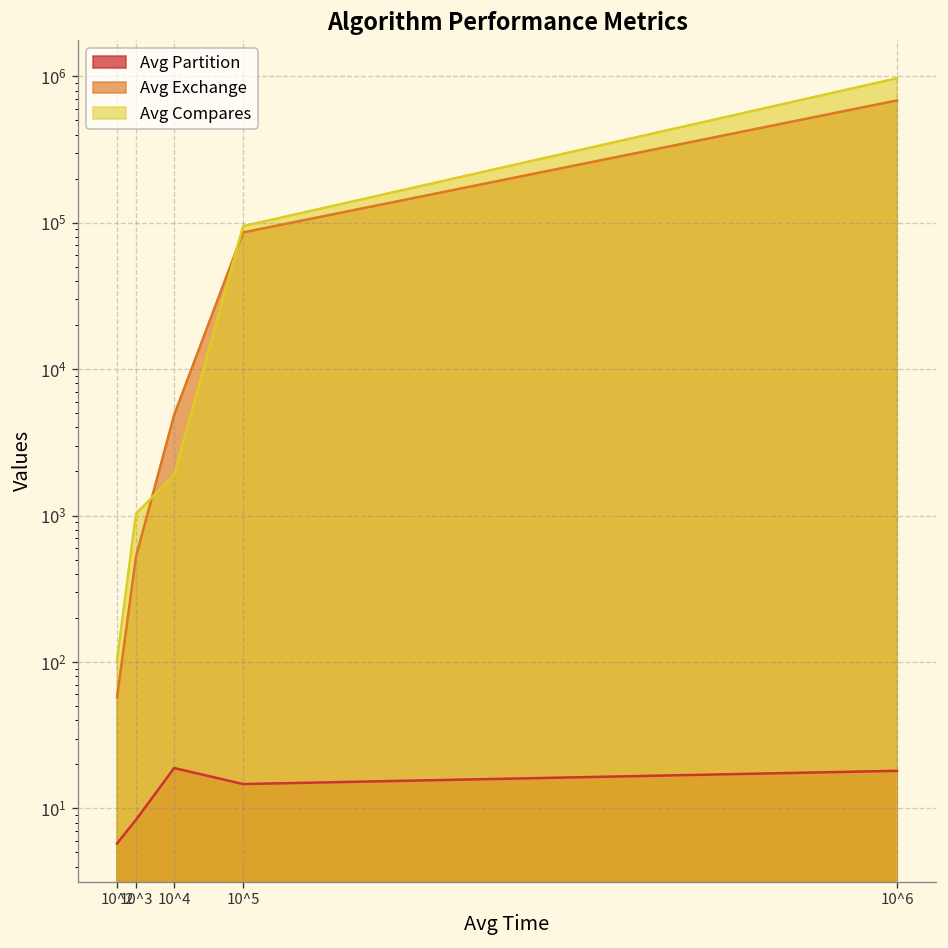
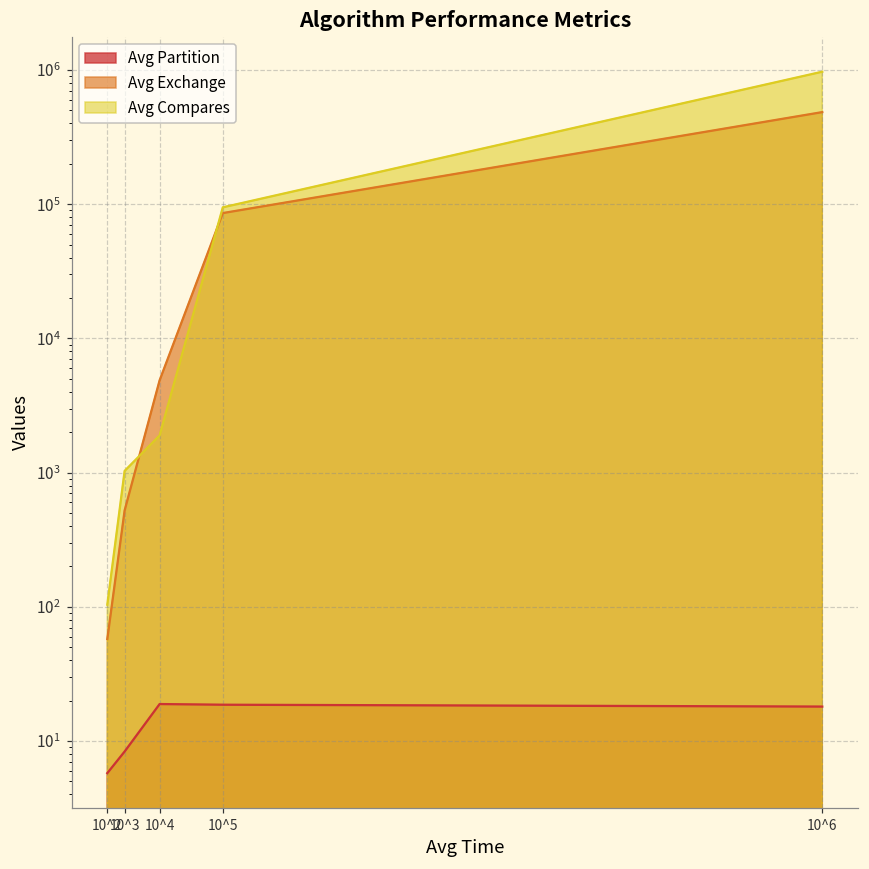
Avg Partition, 10^5: 15 -> 19
Avg Exchange, 10^6: 700000 -> 490000
